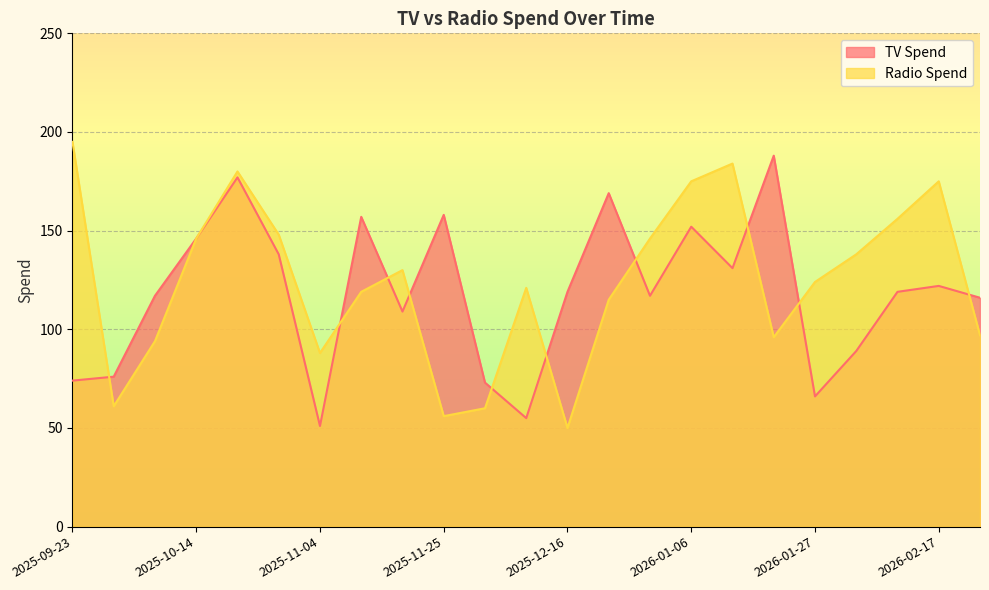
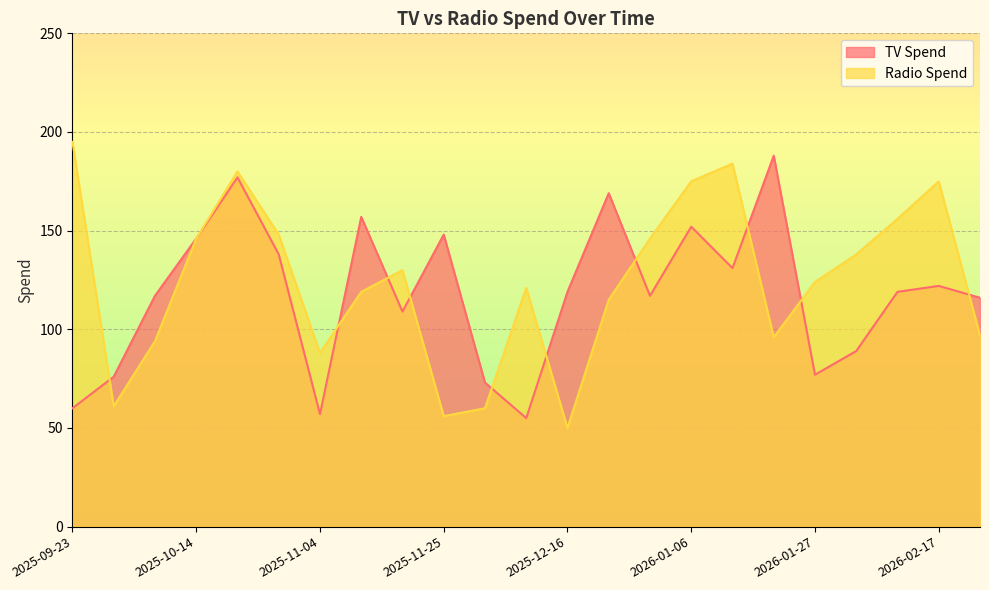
TV Spend, 2025-09-23: 74 -> 60
TV Spend, 2025-11-04: 51 -> 57
TV Spend, 2025-11-25: 158 -> 148
TV Spend, 2026-01-27: 66 -> 77
